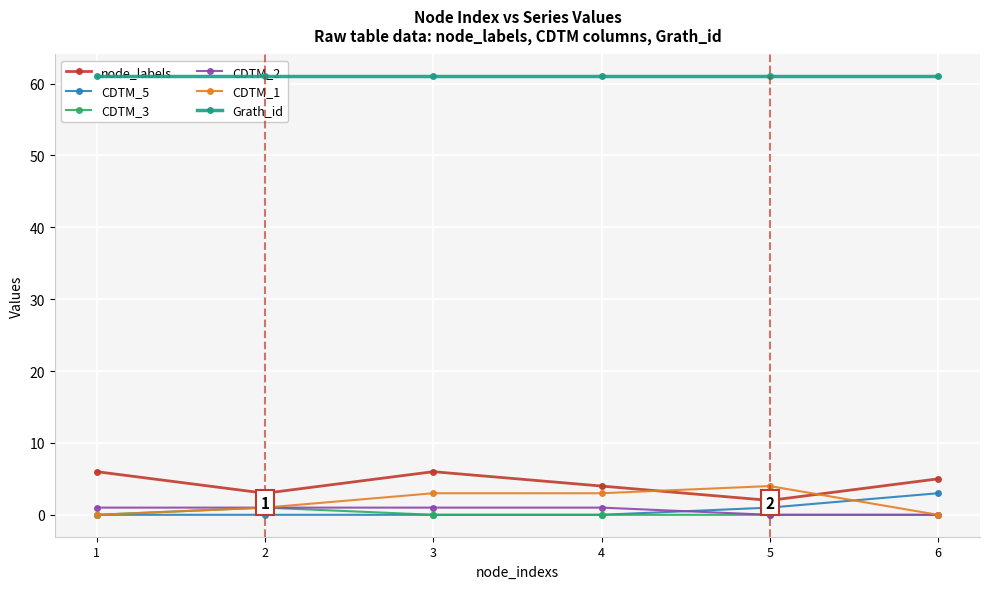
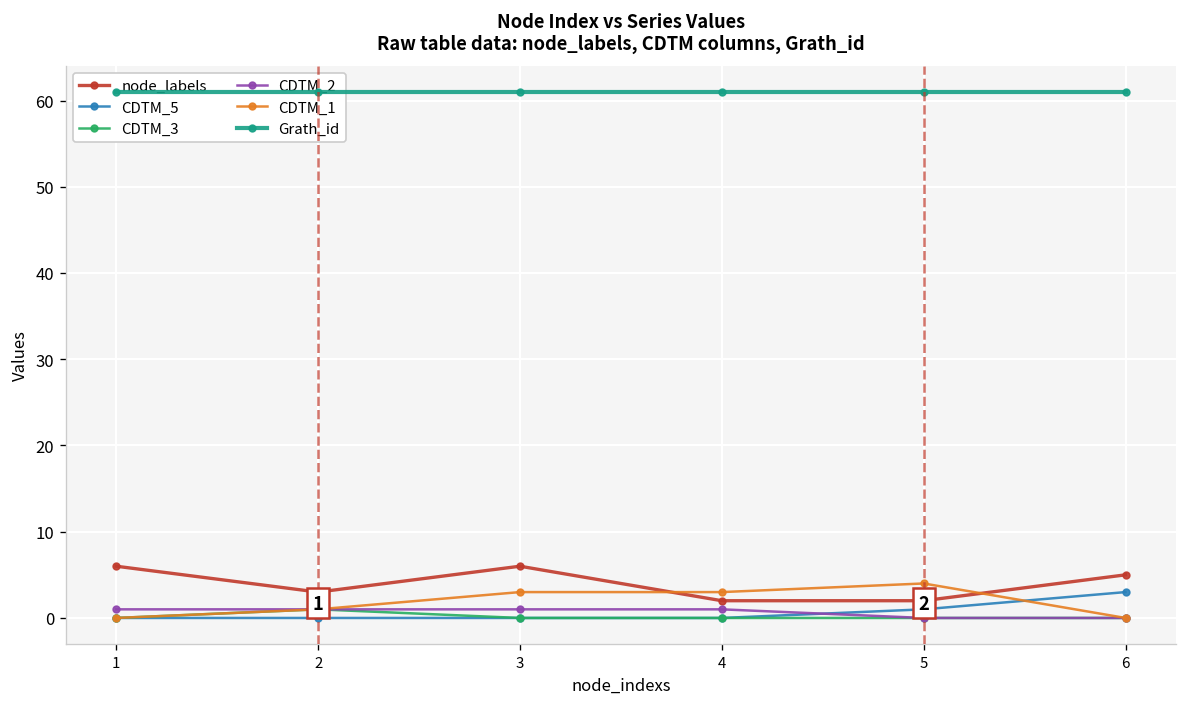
node_labels, 4: 4 -> 2
